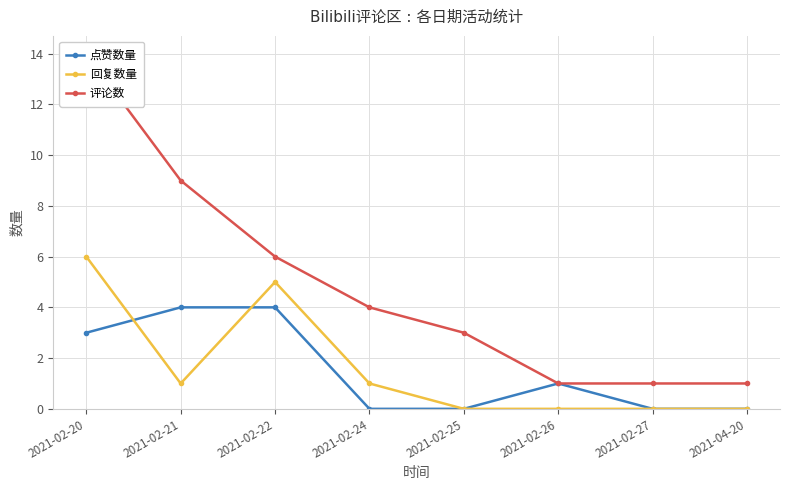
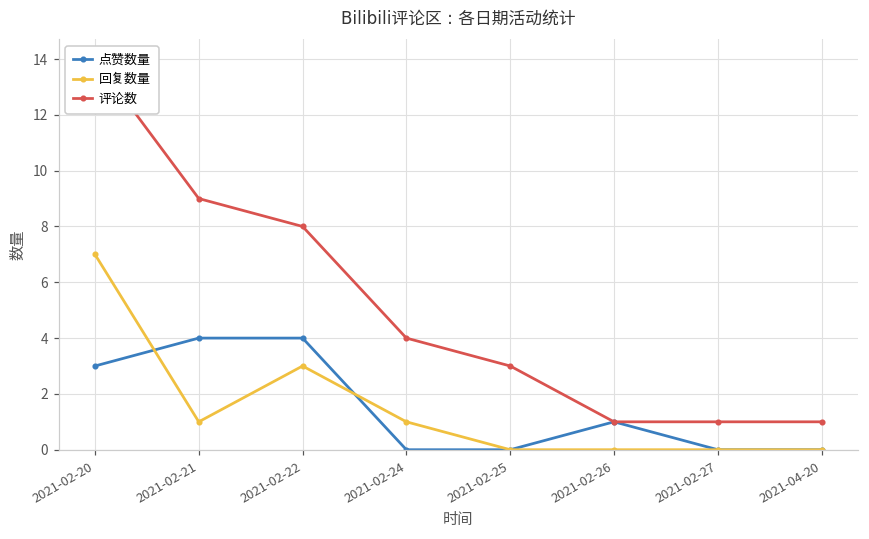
回复数量, 2021-02-20: 6 -> 7
回复数量, 2021-02-22: 5 -> 3
评论数, 2021-02-22: 6 -> 8
